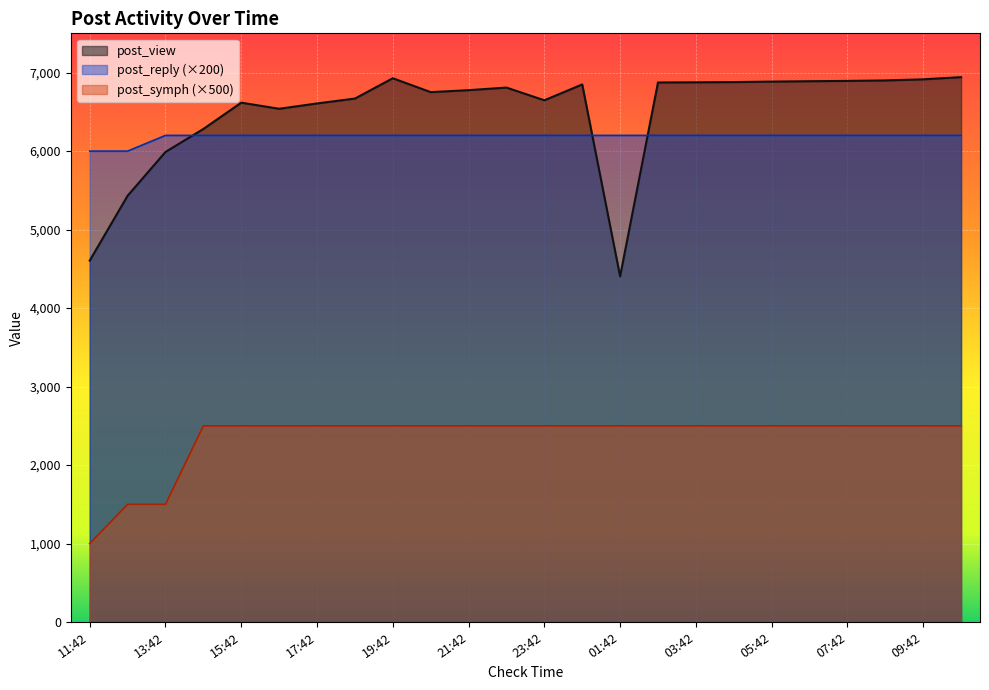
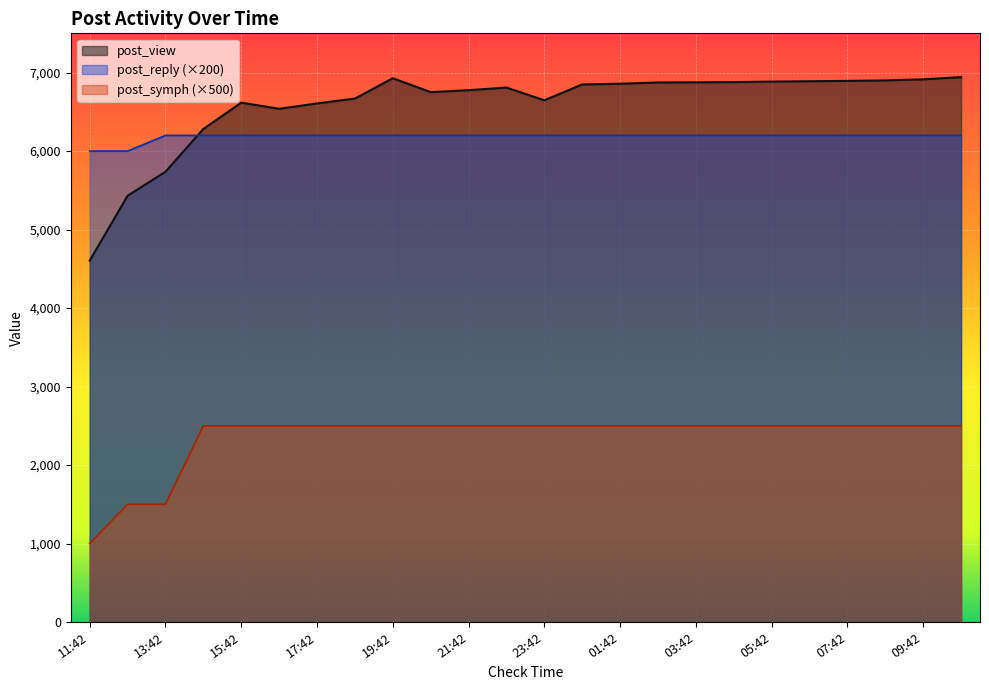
post_view, 13:42: 6,000 -> 5,700
post_view, 01:42: 4,400 -> 6,900
